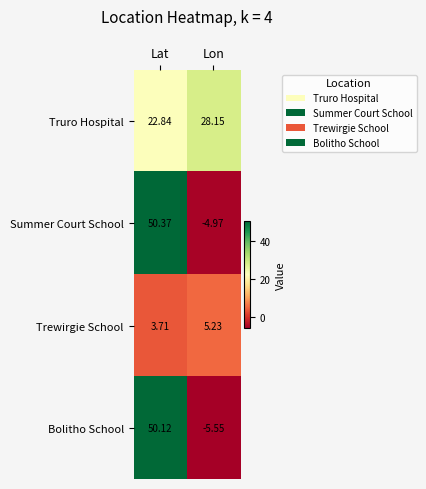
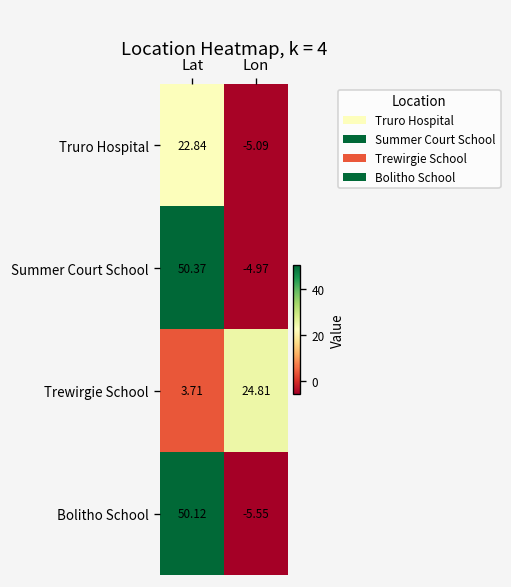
Truro Hospital, Lon: 28.15 -> -5.09
Trewirgie School, Lon: 5.23 -> 24.81
